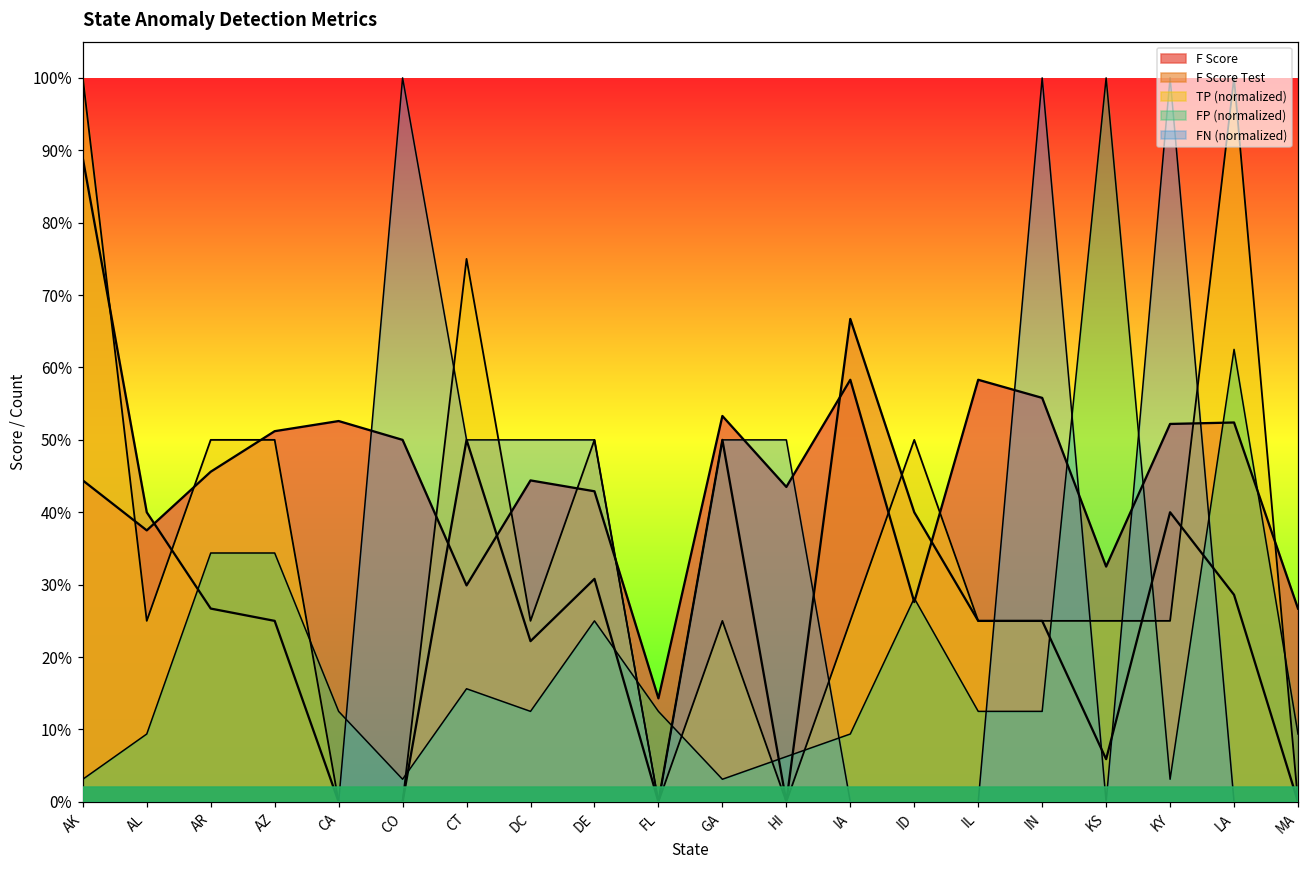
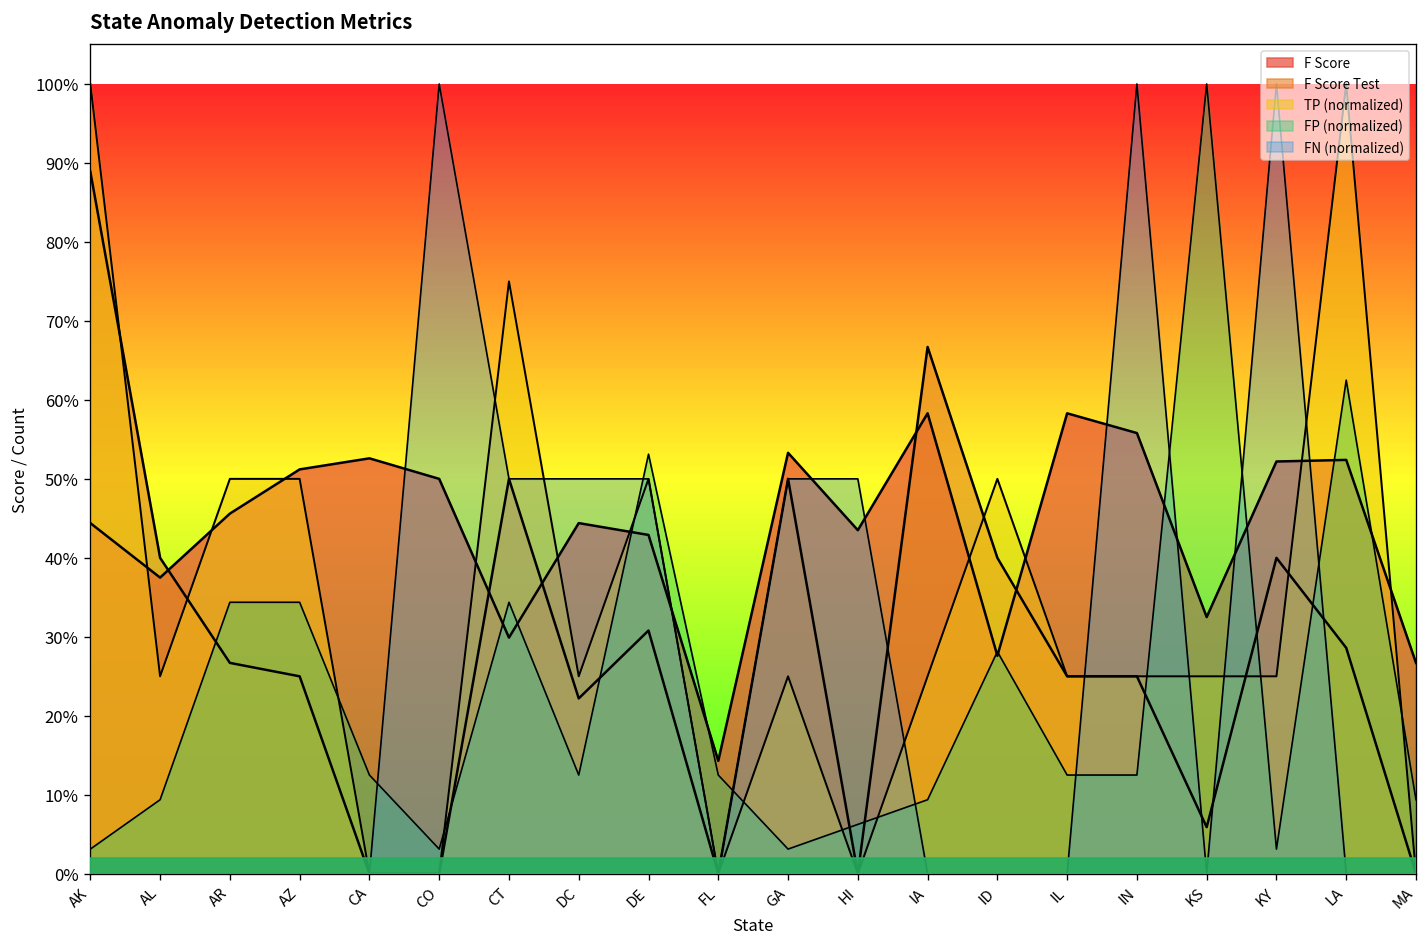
FP (normalized), CT: 16% -> 34%
FP (normalized), DE: 25% -> 53%
